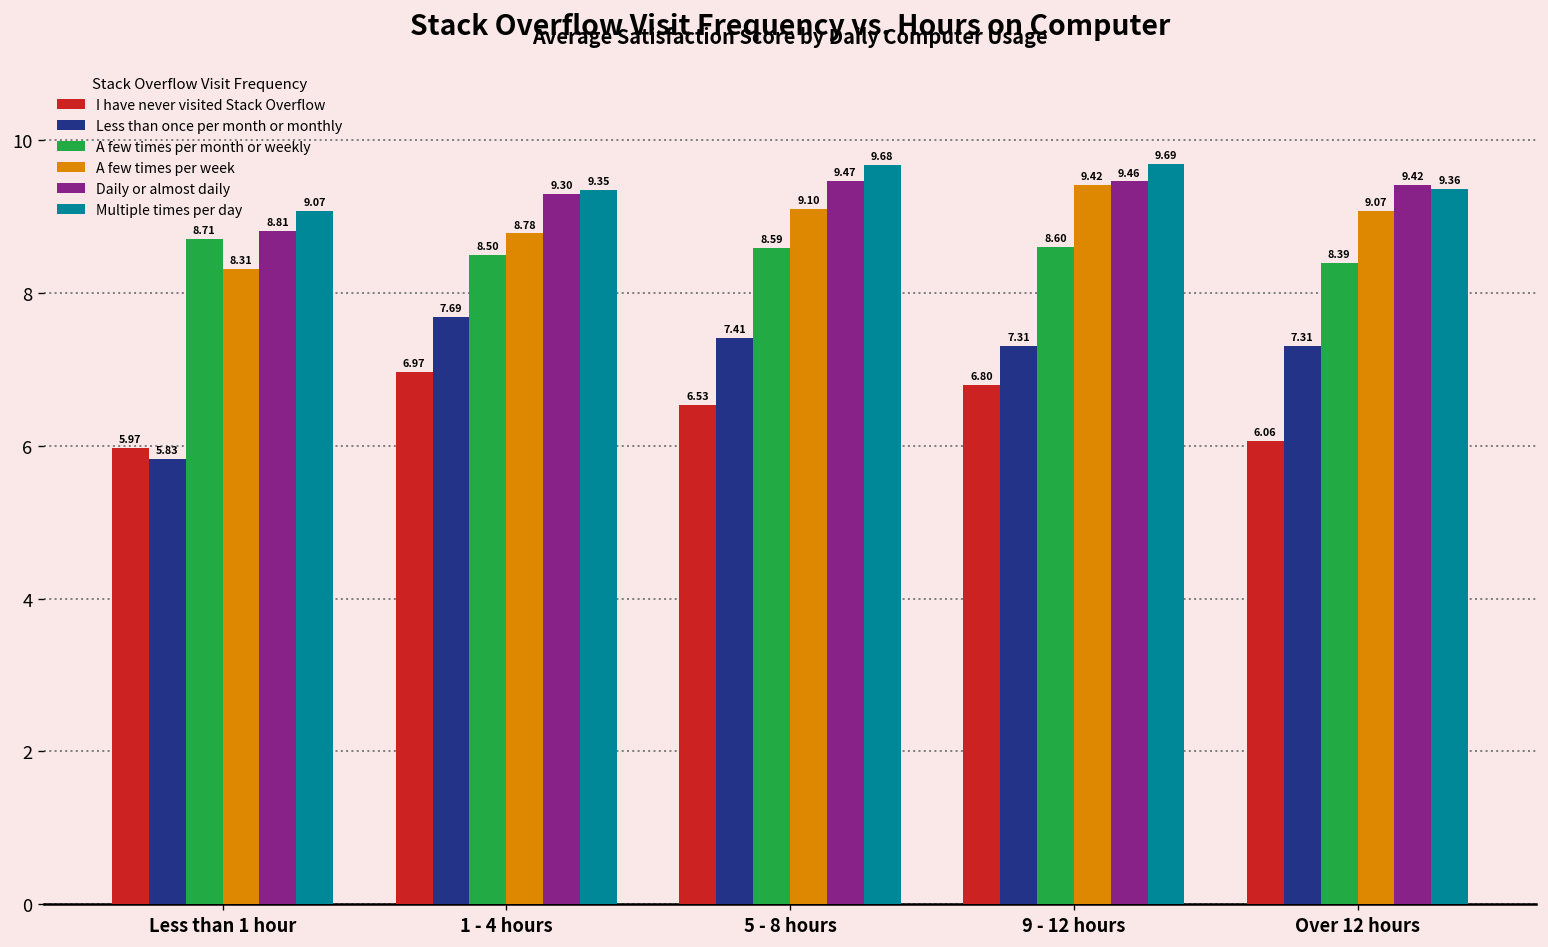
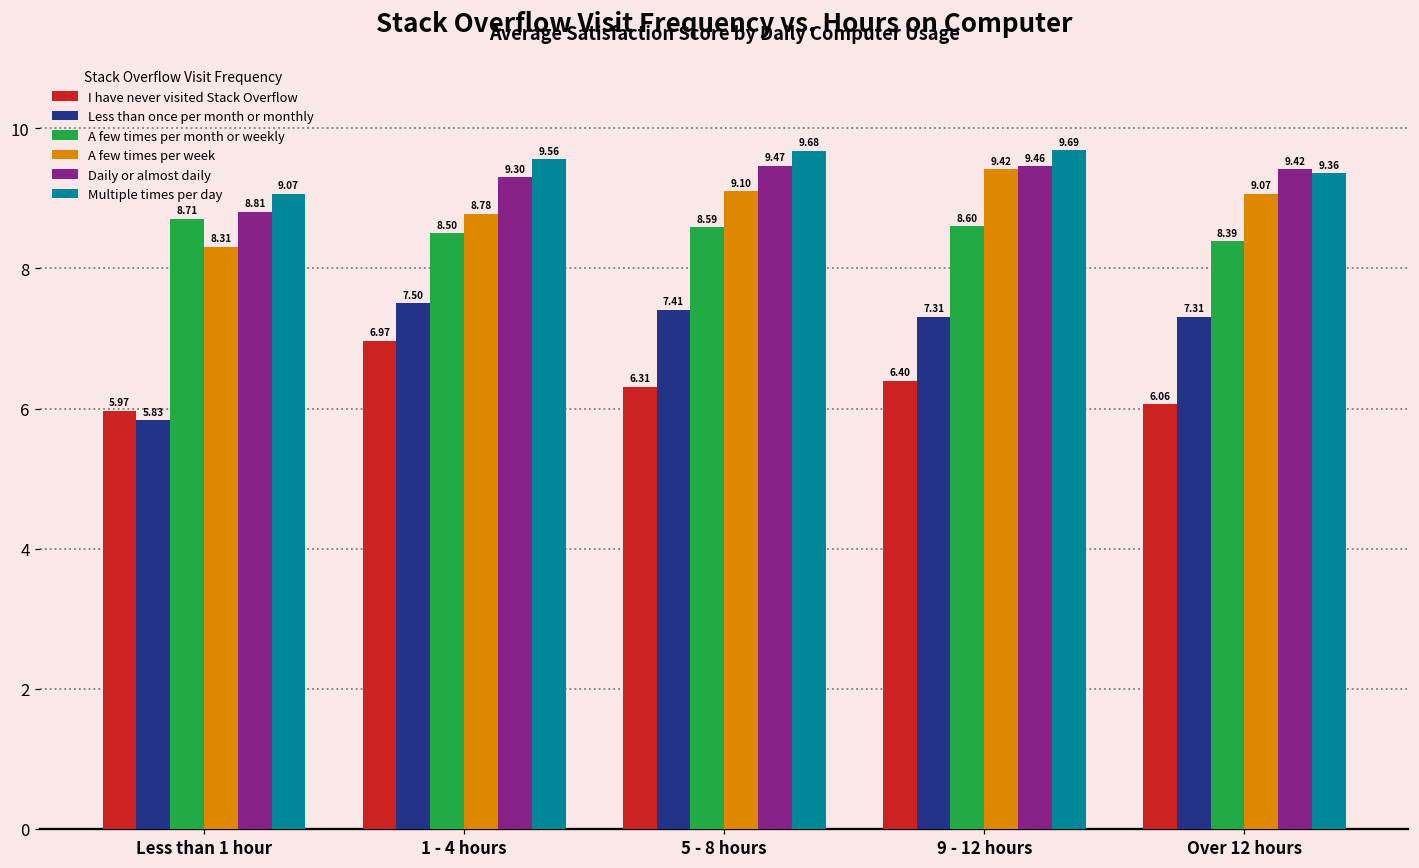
Less than once per month or monthly, 1 - 4 hours: 7.69 -> 7.50
Multiple times per day, 1 - 4 hours: 9.35 -> 9.56
I have never visited Stack Overflow, 5 - 8 hours: 6.53 -> 6.31
I have never visited Stack Overflow, 9 - 12 hours: 6.80 -> 6.40
